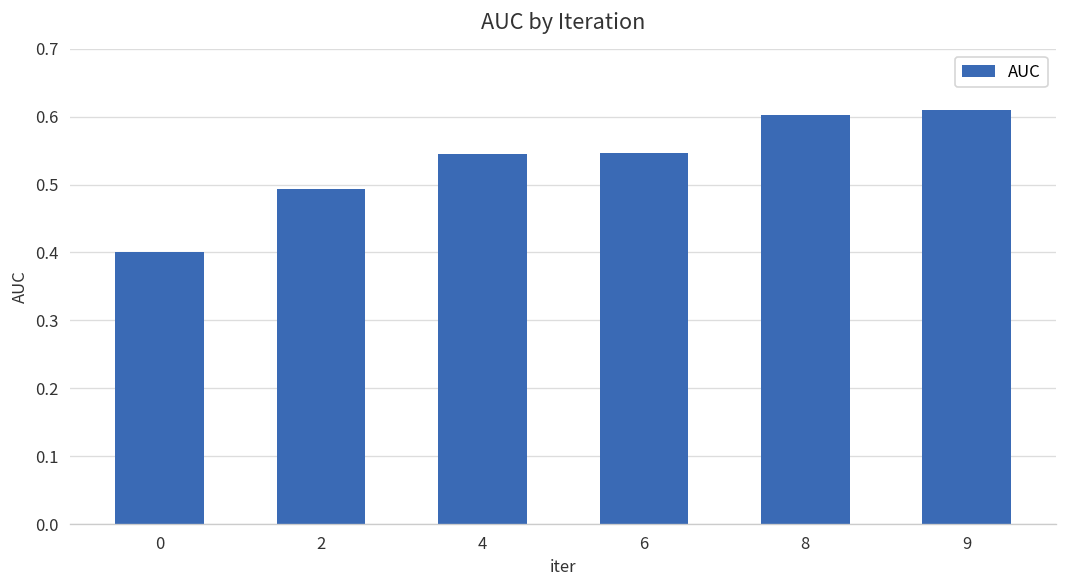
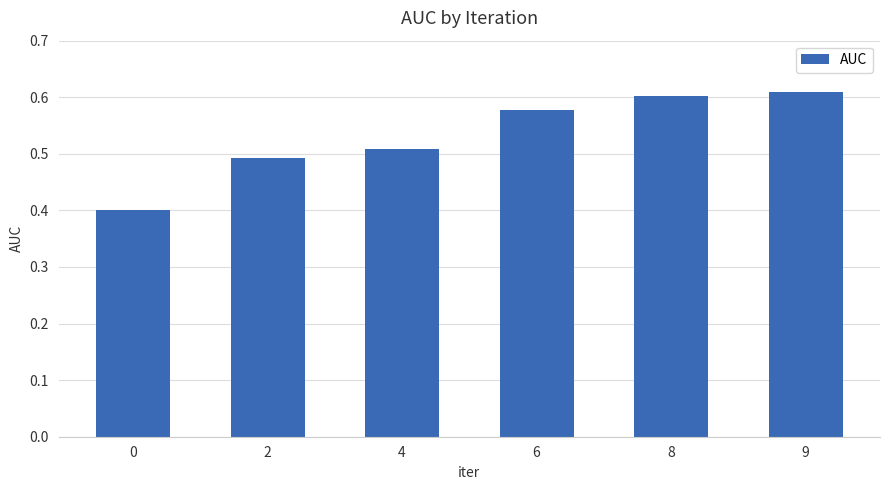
4: 0.55 -> 0.51
6: 0.55 -> 0.58
